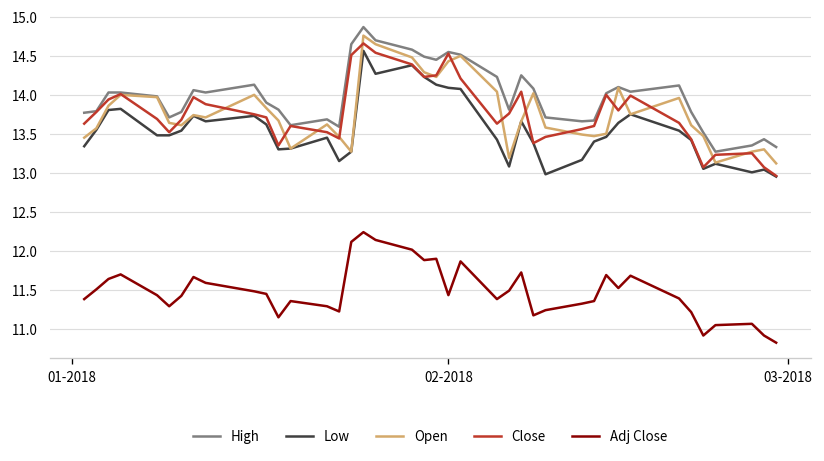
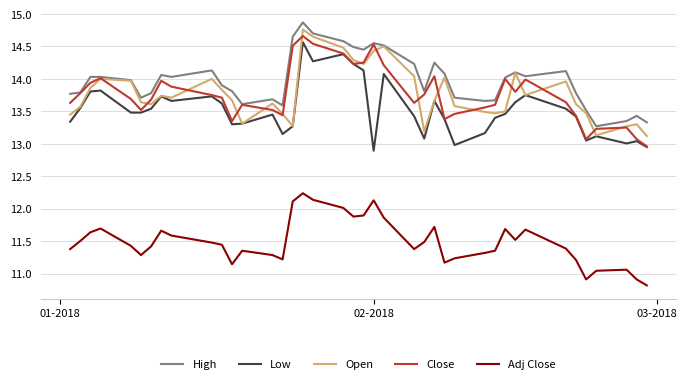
Low, 02-2018: 14.1 -> 12.9
Adj Close, 02-2018: 11.4 -> 12.1
